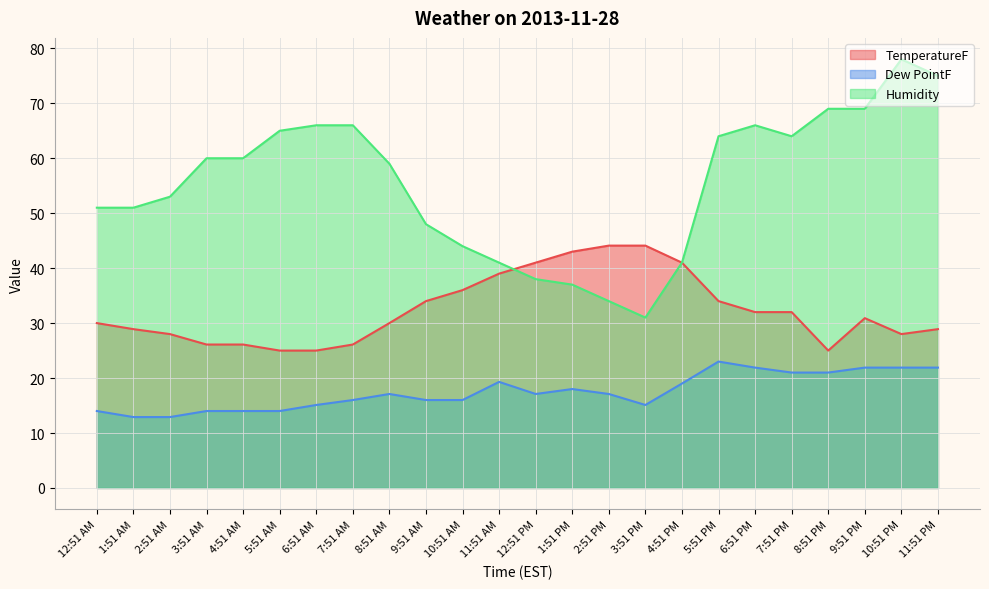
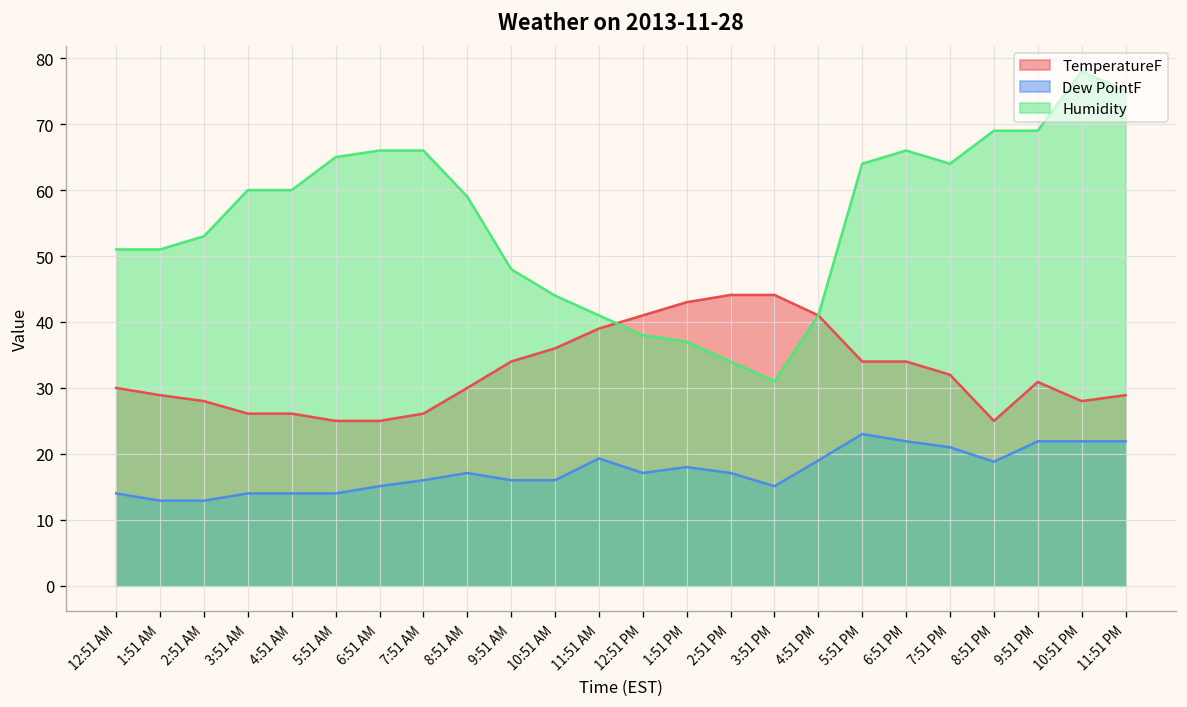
TemperatureF, 6:51 PM: 32 -> 34
Dew PointF, 8:51 PM: 21 -> 19
